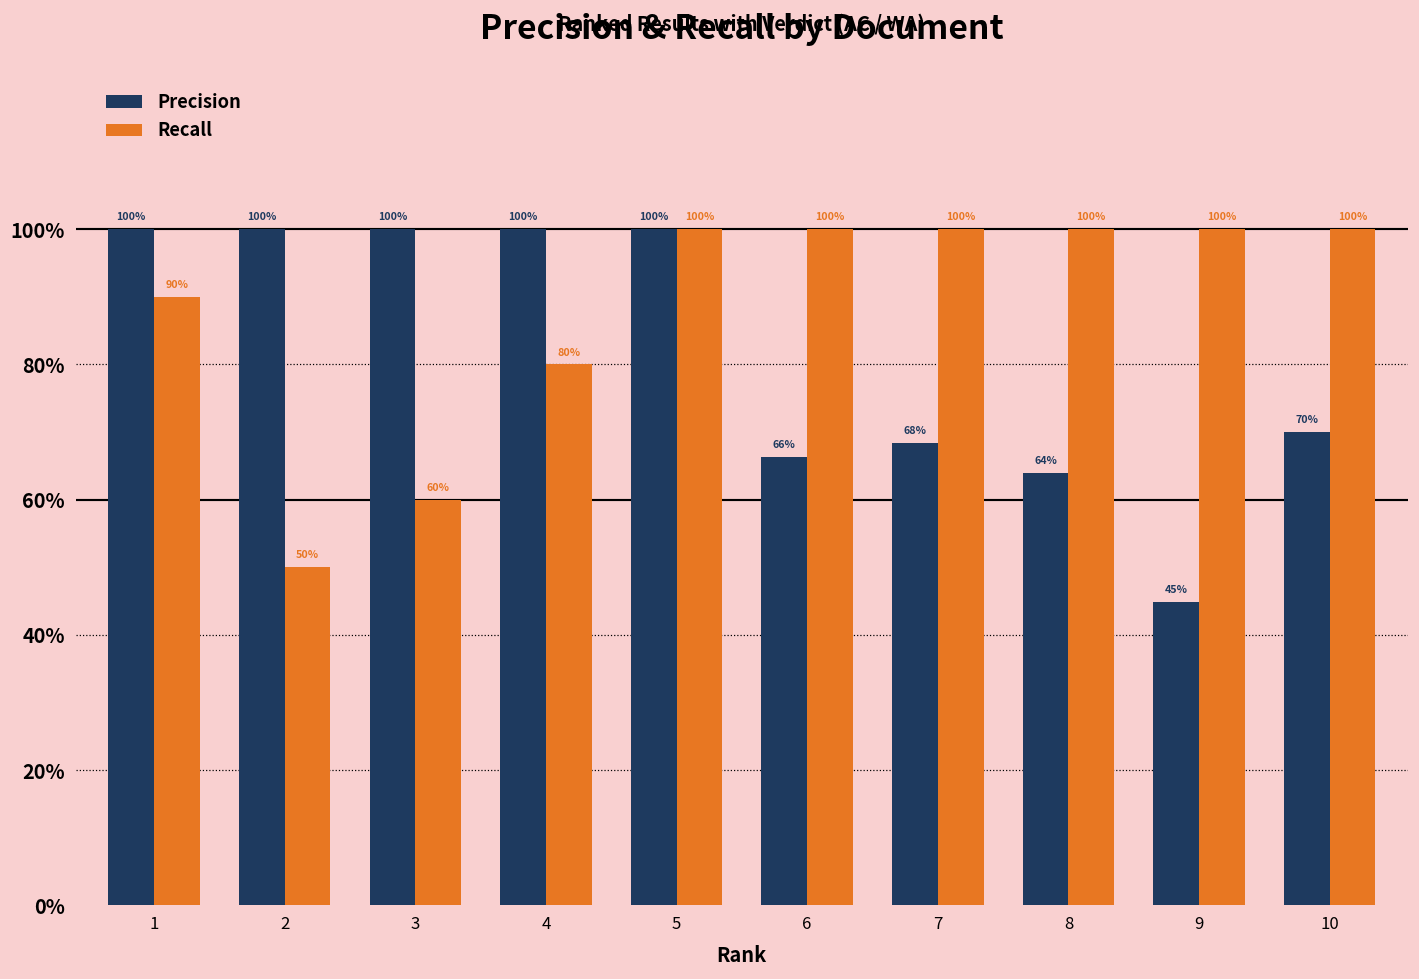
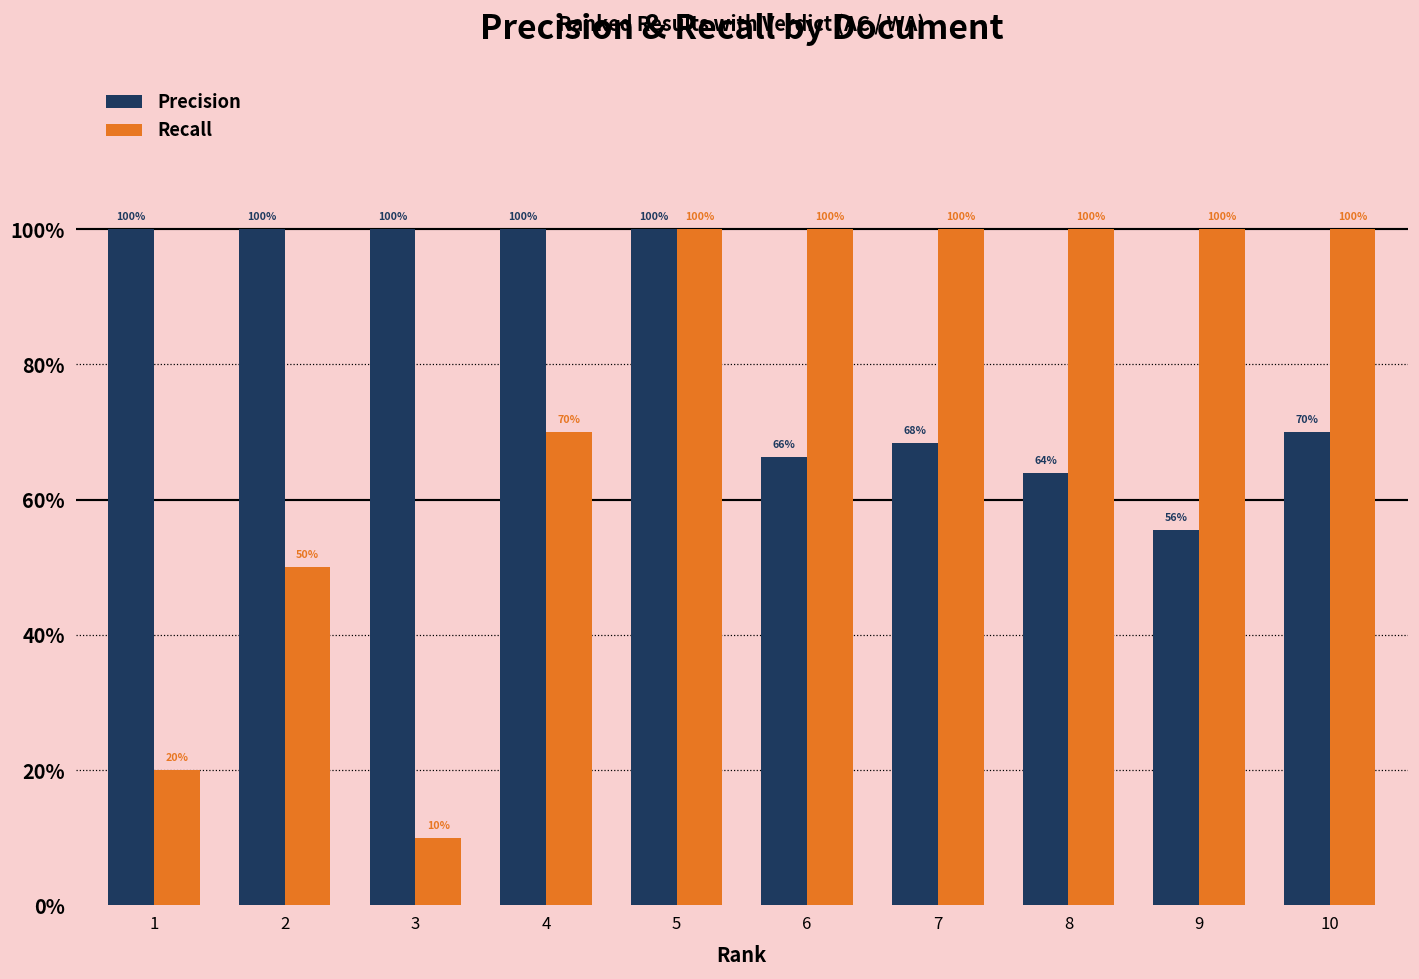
Recall, 1: 90% -> 20%
Recall, 3: 60% -> 10%
Recall, 4: 80% -> 70%
Precision, 9: 45% -> 56%
